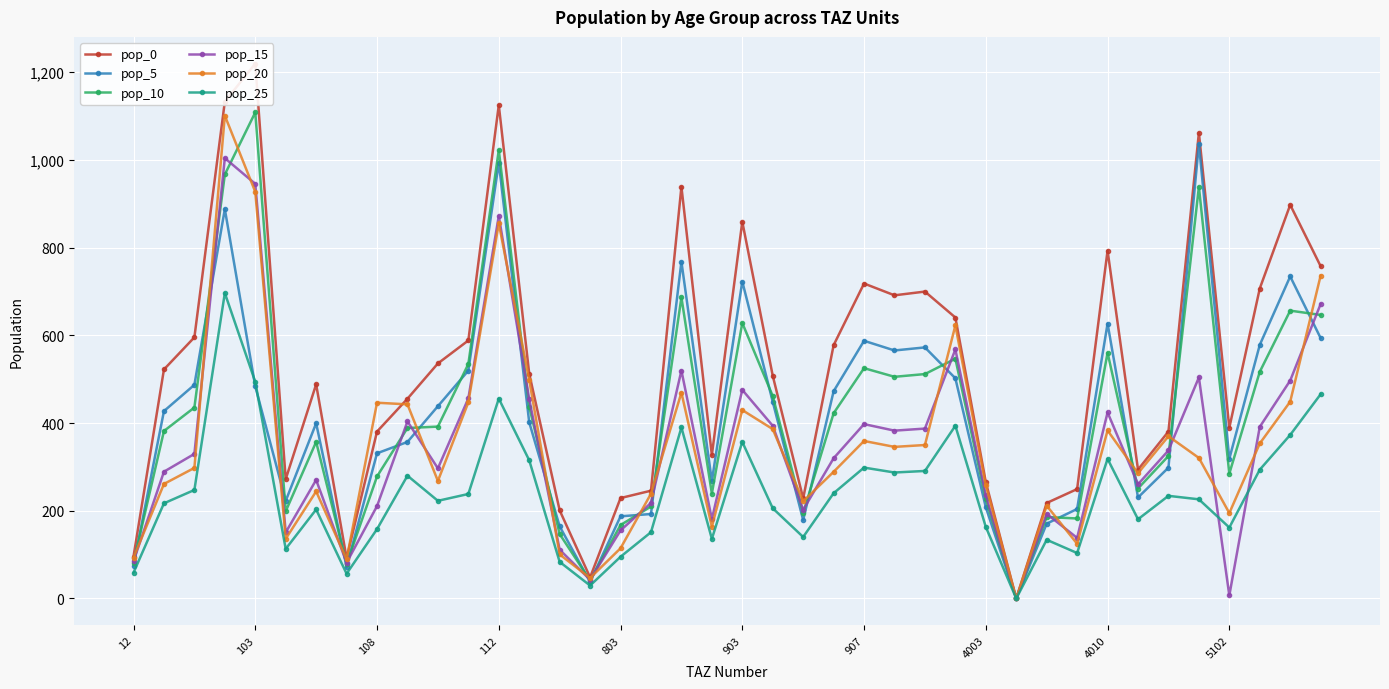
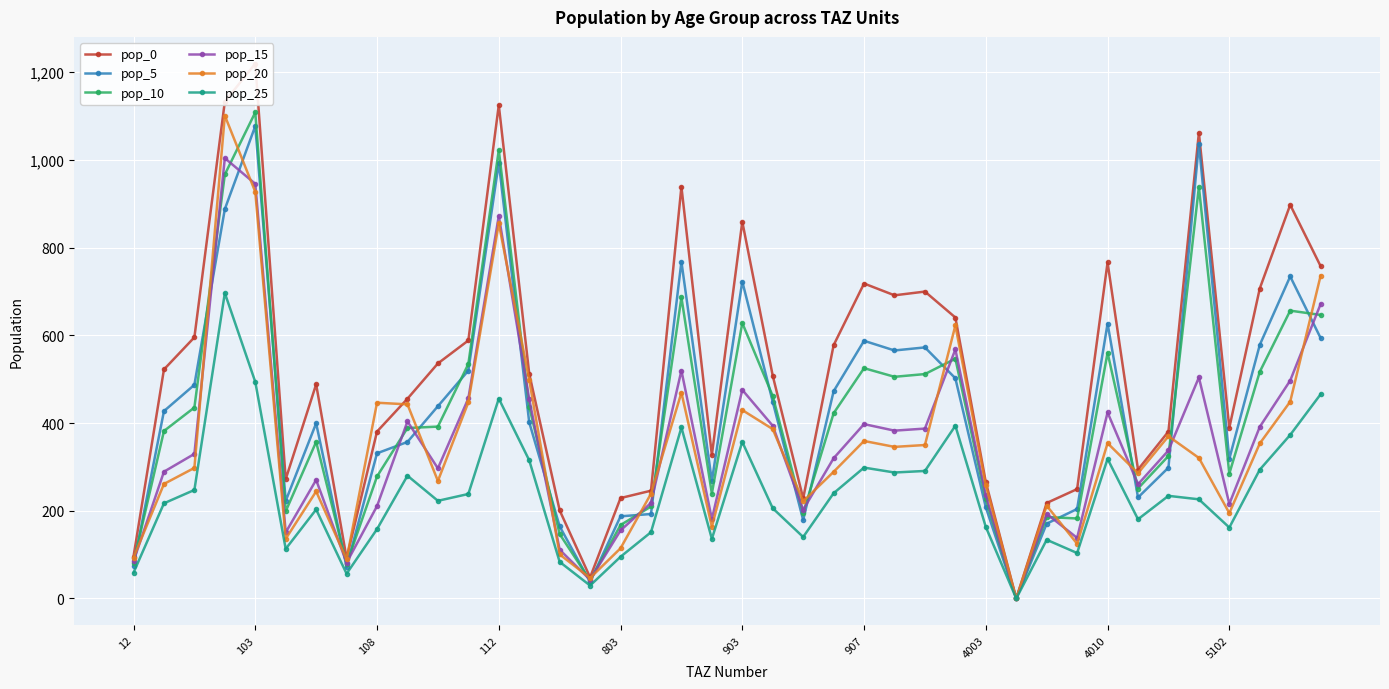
pop_5, 103: 480 -> 1,080
pop_0, 4010: 790 -> 770
pop_20, 4010: 380 -> 350
pop_15, 5102: 10 -> 220
